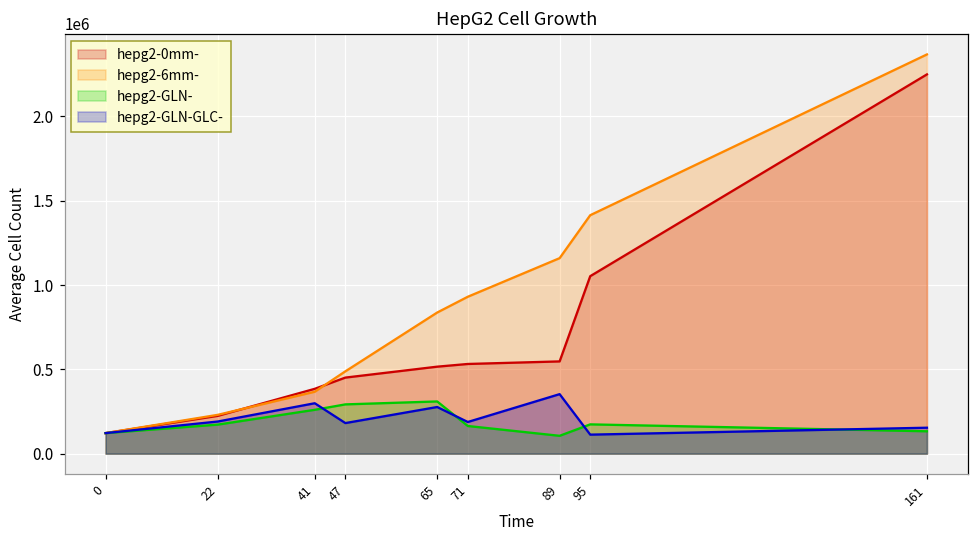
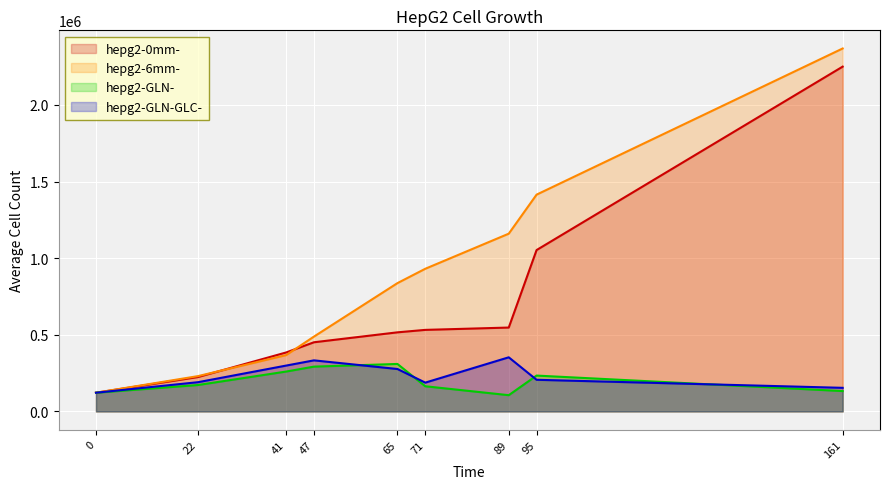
hepg2-GLN-GLC-, 47: 180000 -> 330000
hepg2-GLN-, 95: 170000 -> 230000
hepg2-GLN-GLC-, 95: 110000 -> 210000
